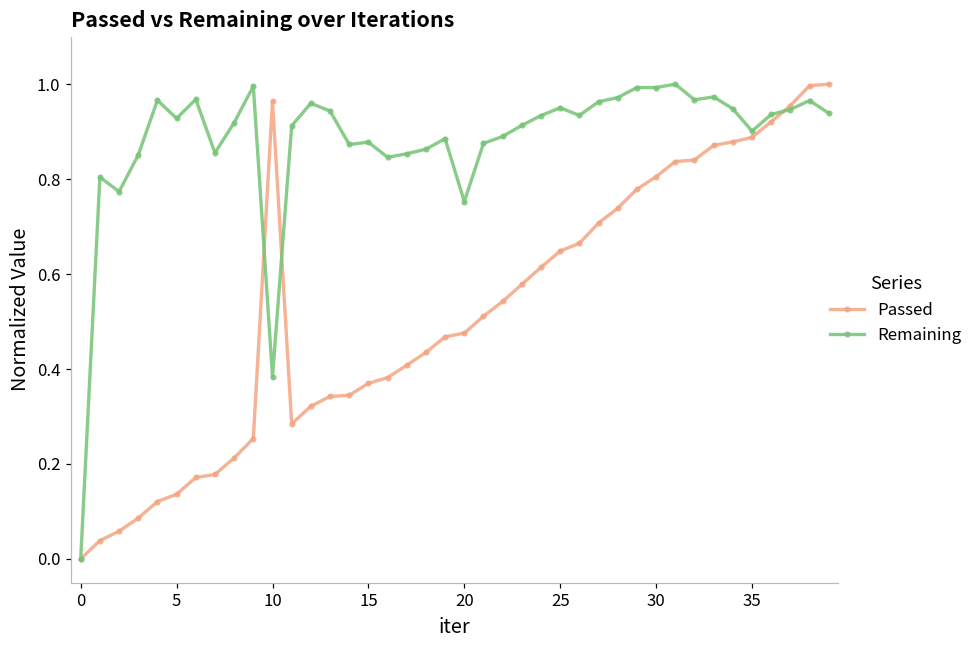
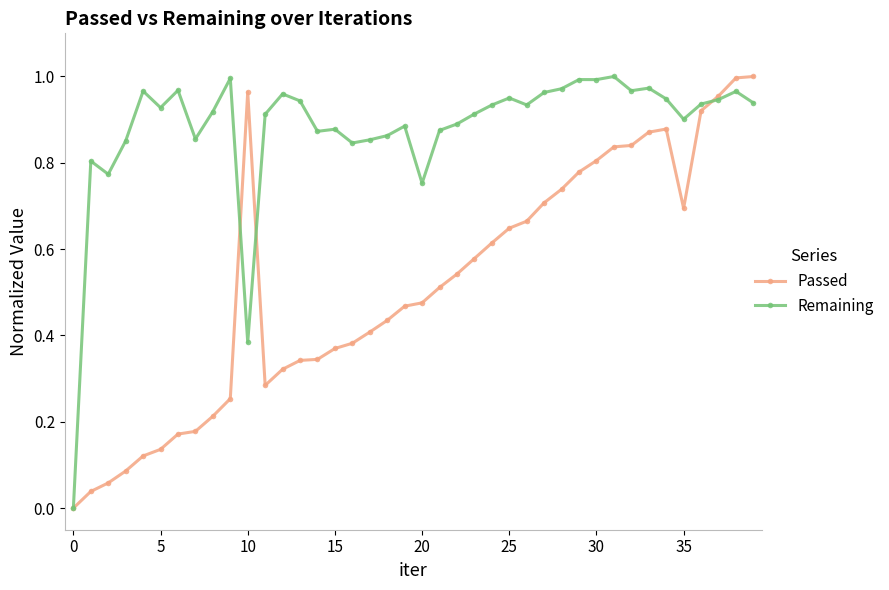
Passed, 35: 0.89 -> 0.69
